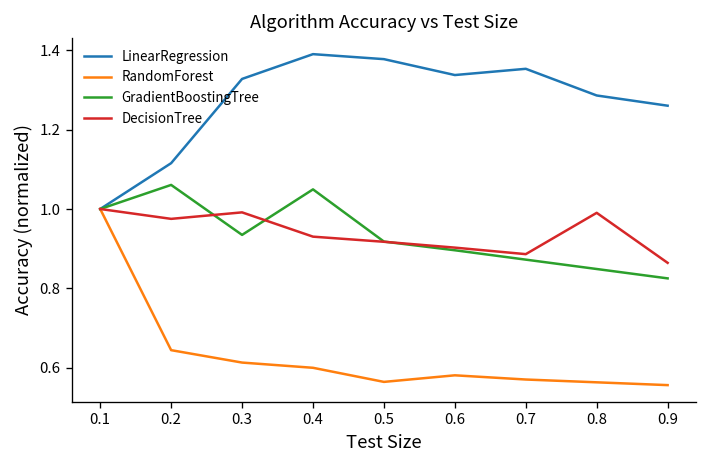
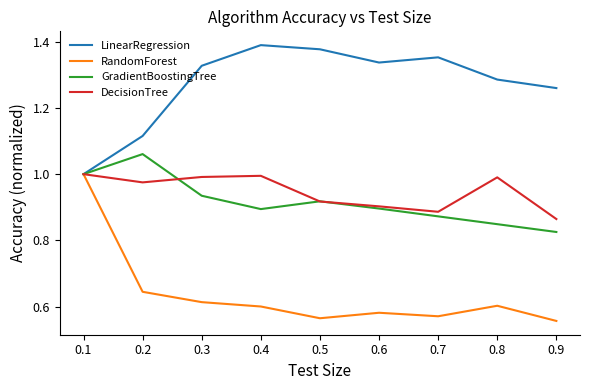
GradientBoostingTree, 0.4: 1.05 -> 0.89
DecisionTree, 0.4: 0.93 -> 1.00
RandomForest, 0.8: 0.56 -> 0.60
